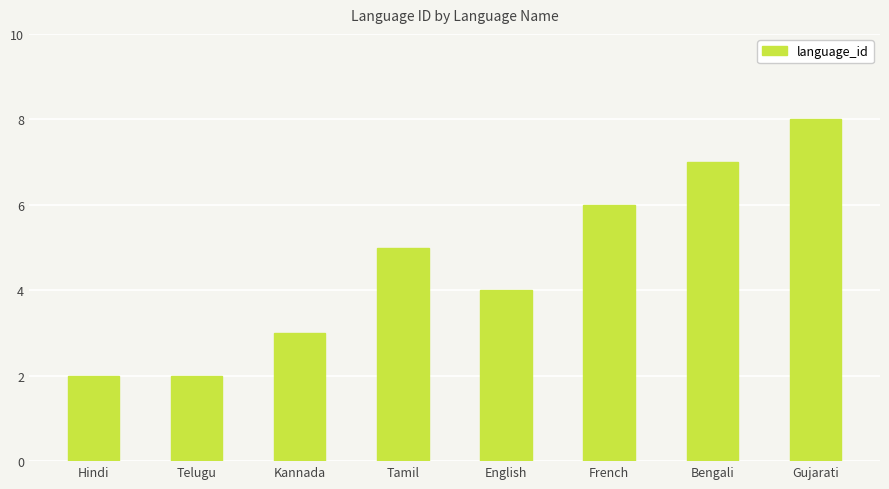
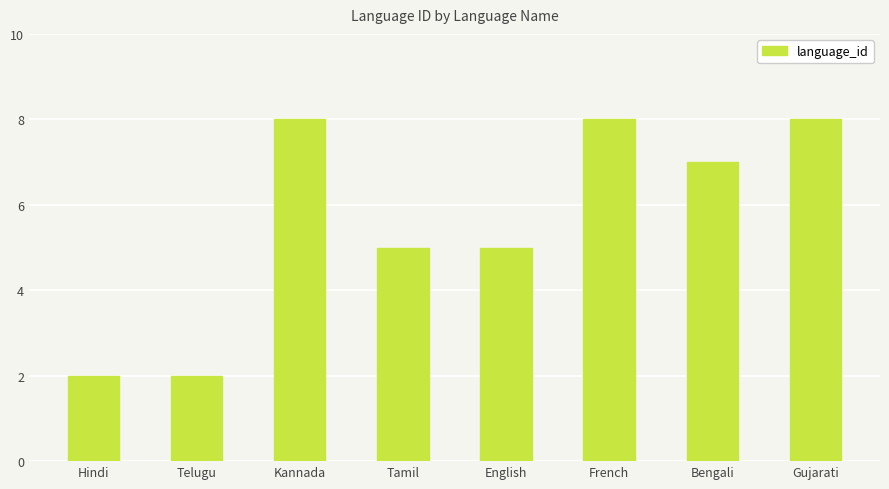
Kannada: 3 -> 8
English: 4 -> 5
French: 6 -> 8
